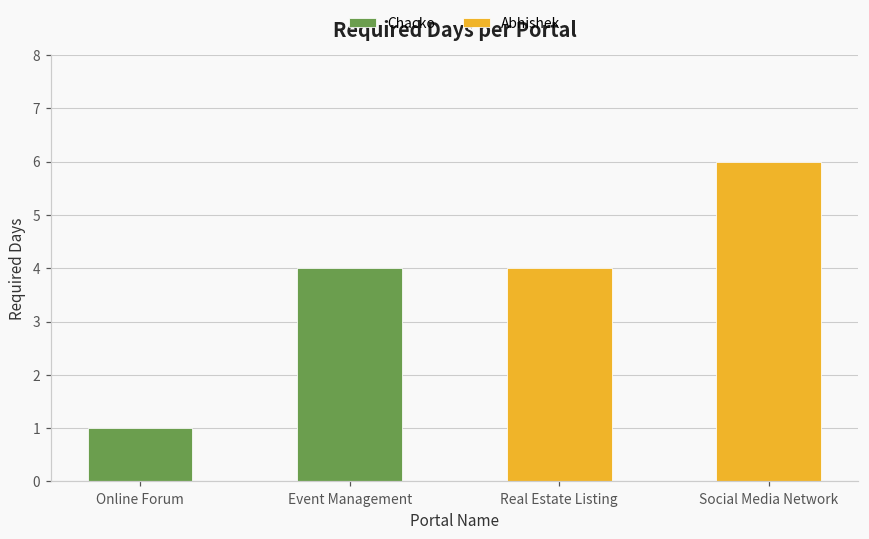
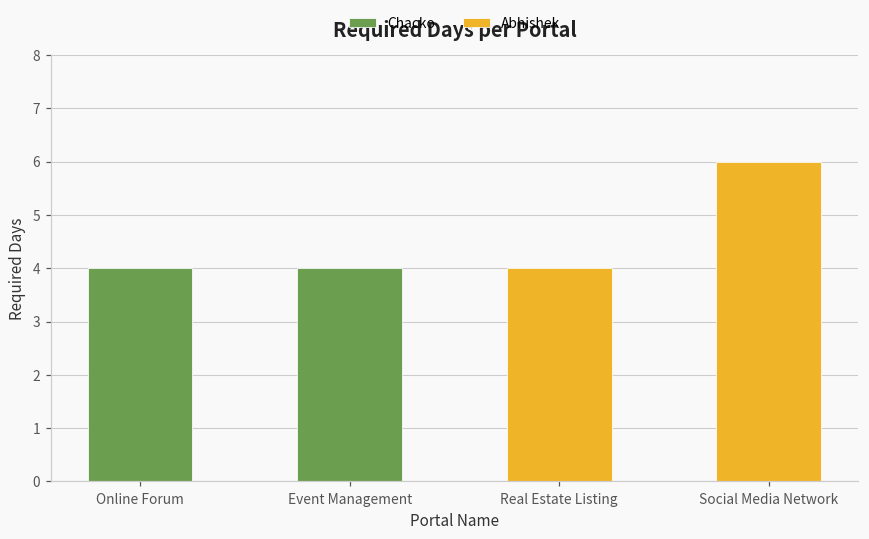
Online Forum: 1 -> 4
